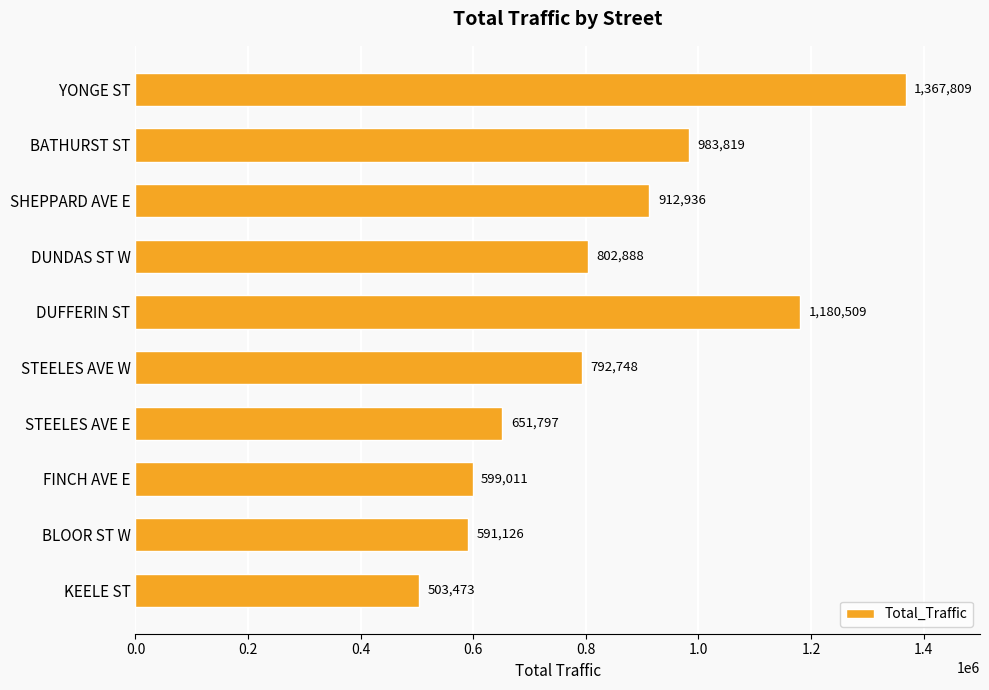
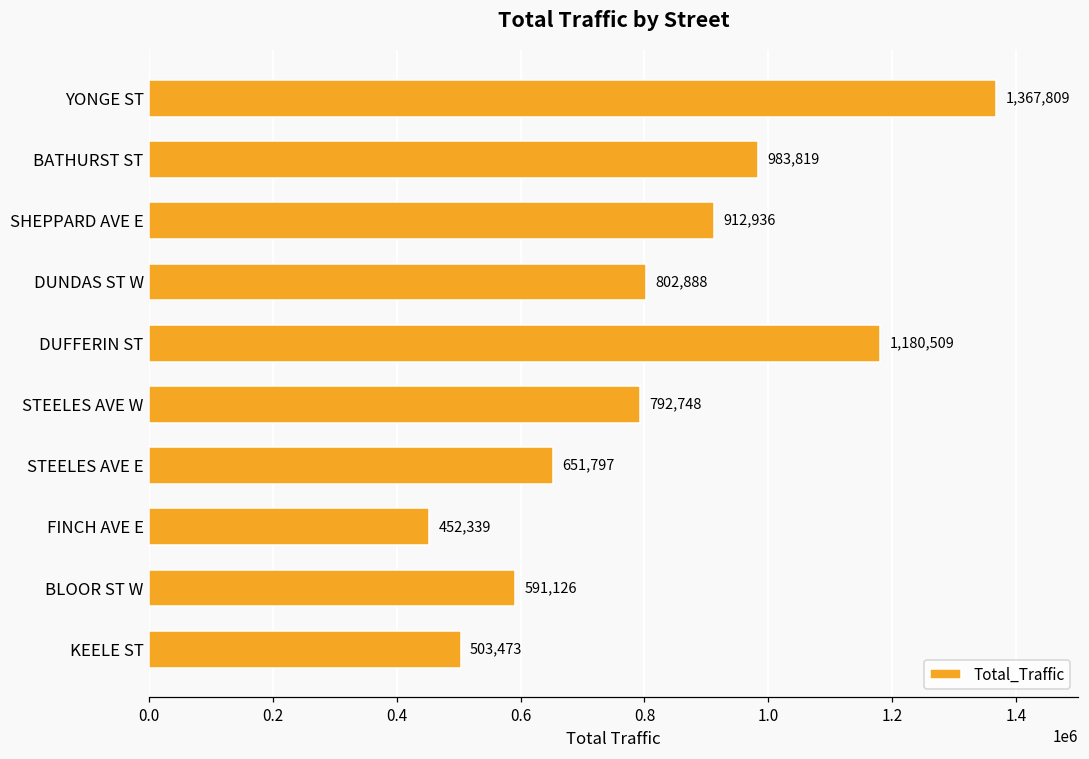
FINCH AVE E: 599,011 -> 452,339
